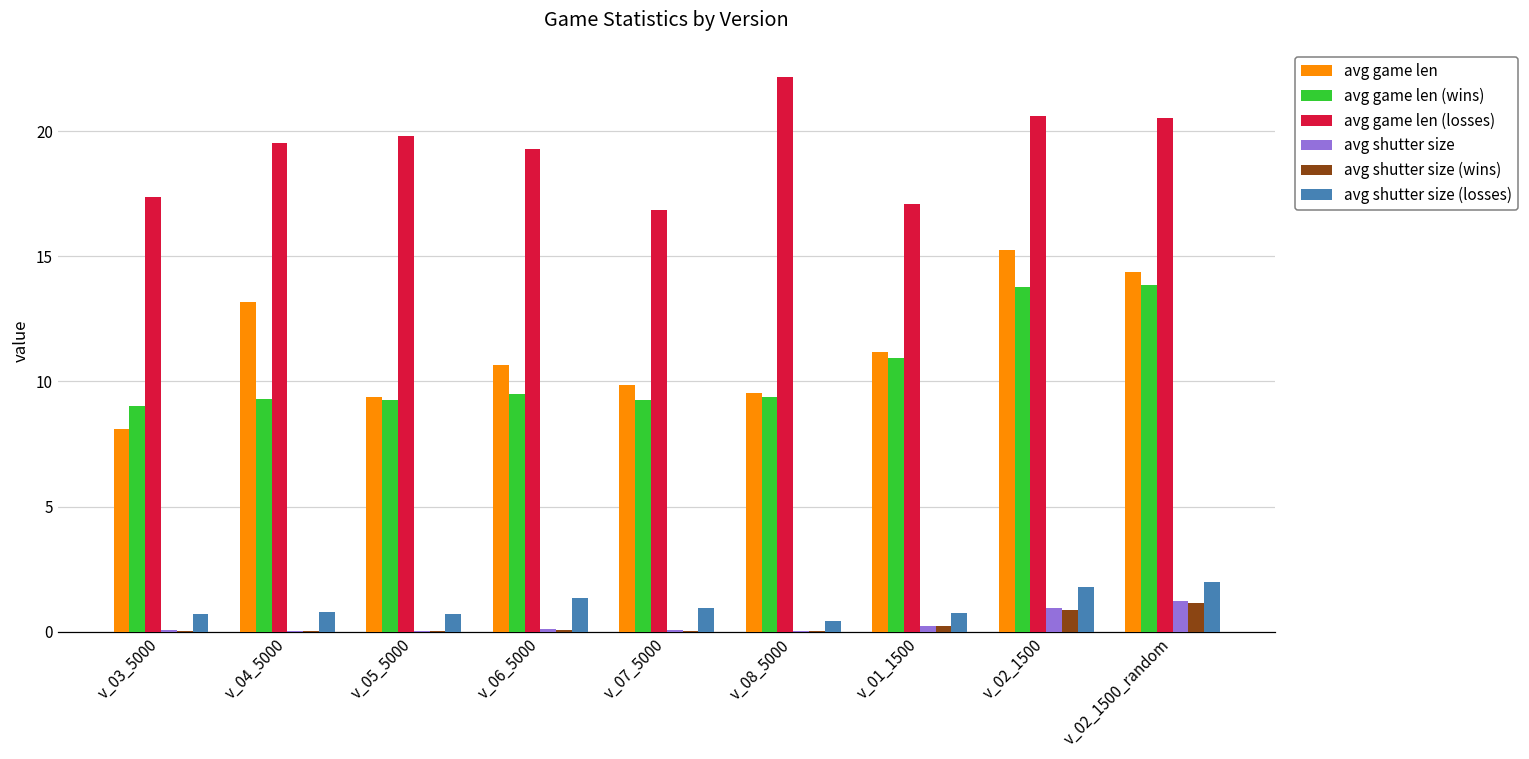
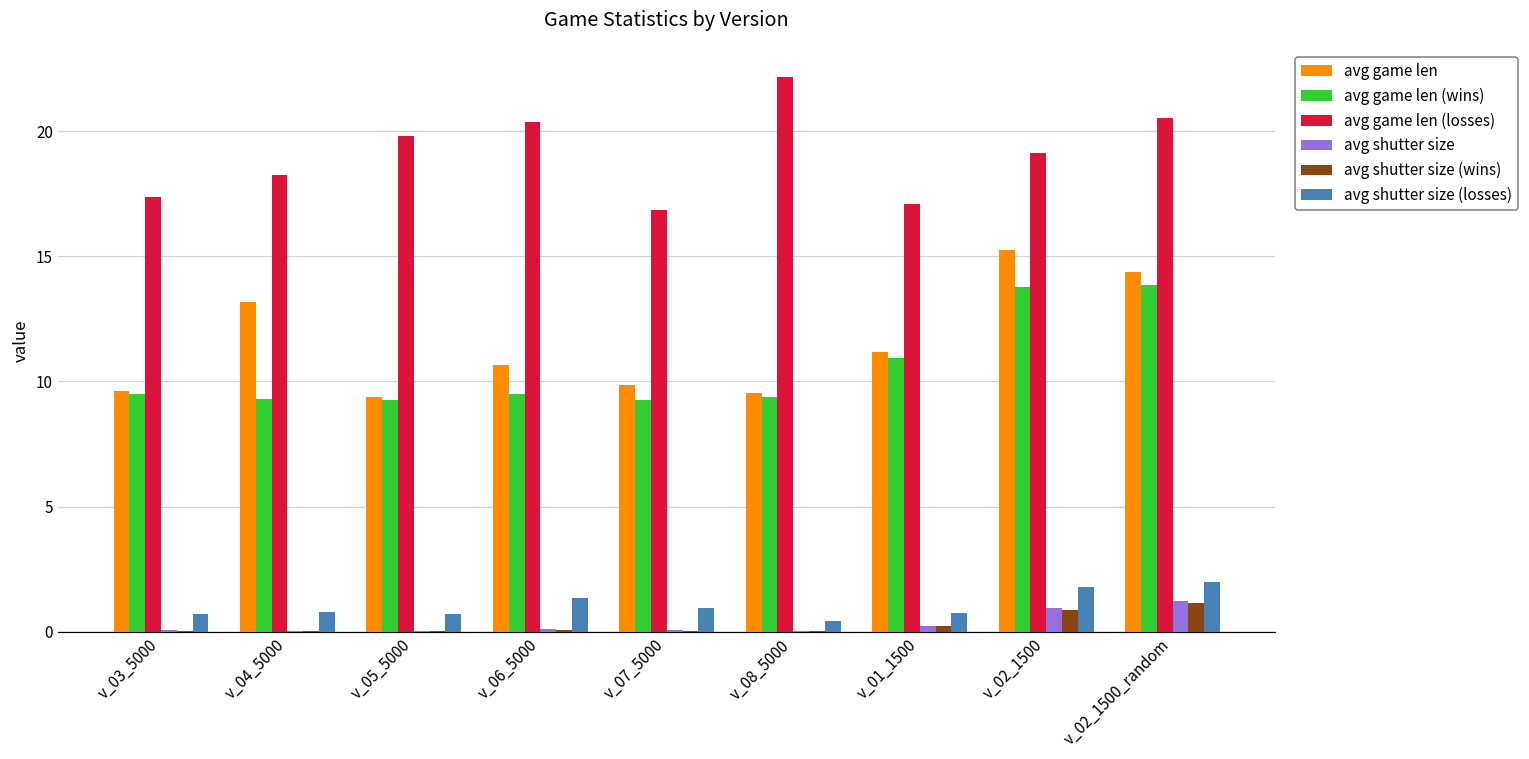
avg game len, v_03_5000: 8.1 -> 9.6
avg game len (wins), v_03_5000: 9.0 -> 9.5
avg game len (losses), v_04_5000: 19.5 -> 18.3
avg game len (losses), v_06_5000: 19.3 -> 20.4
avg game len (losses), v_02_1500: 20.6 -> 19.1
